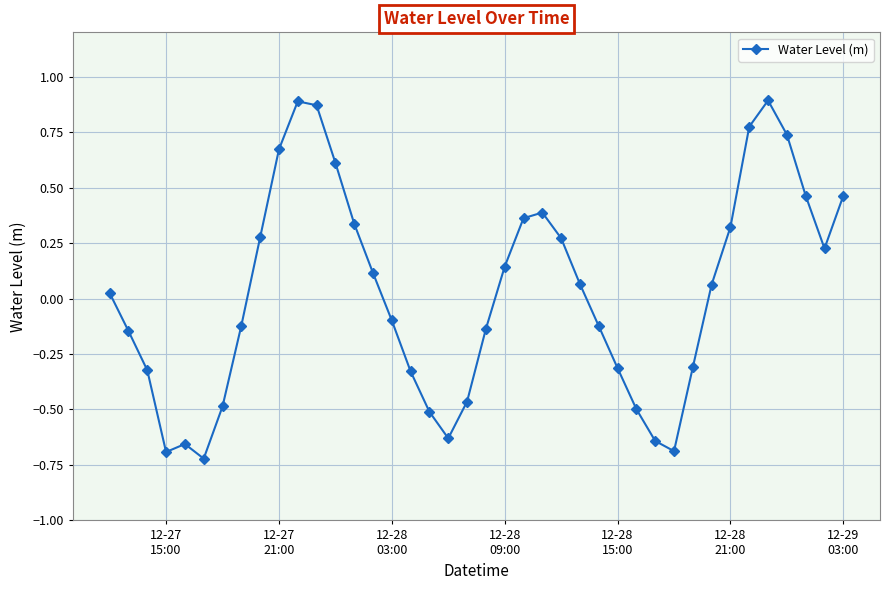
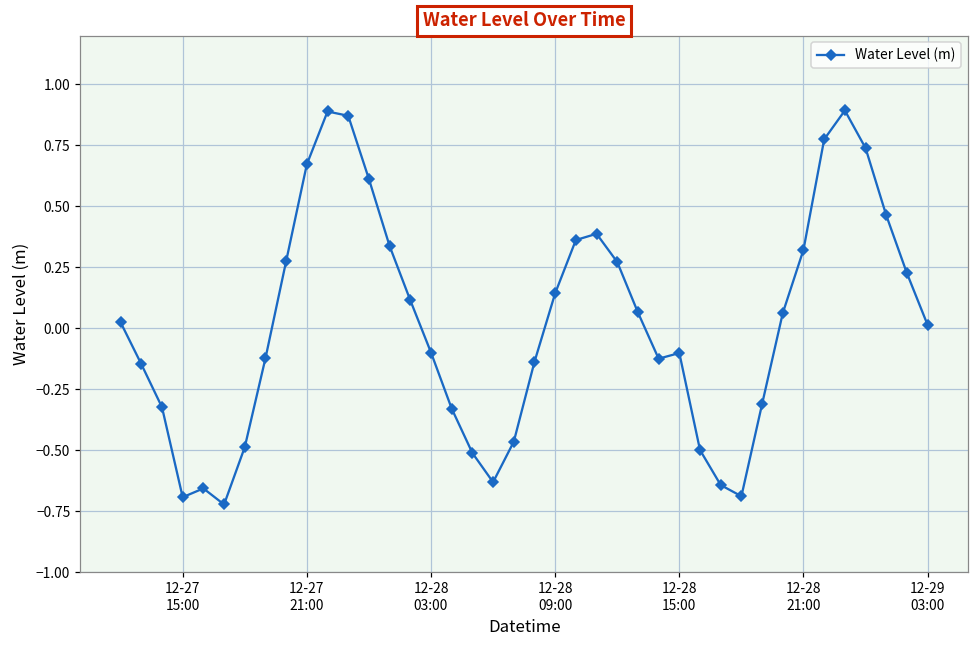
12-28 15:00: -0.31 -> -0.10
12-29 03:00: 0.46 -> 0.01
